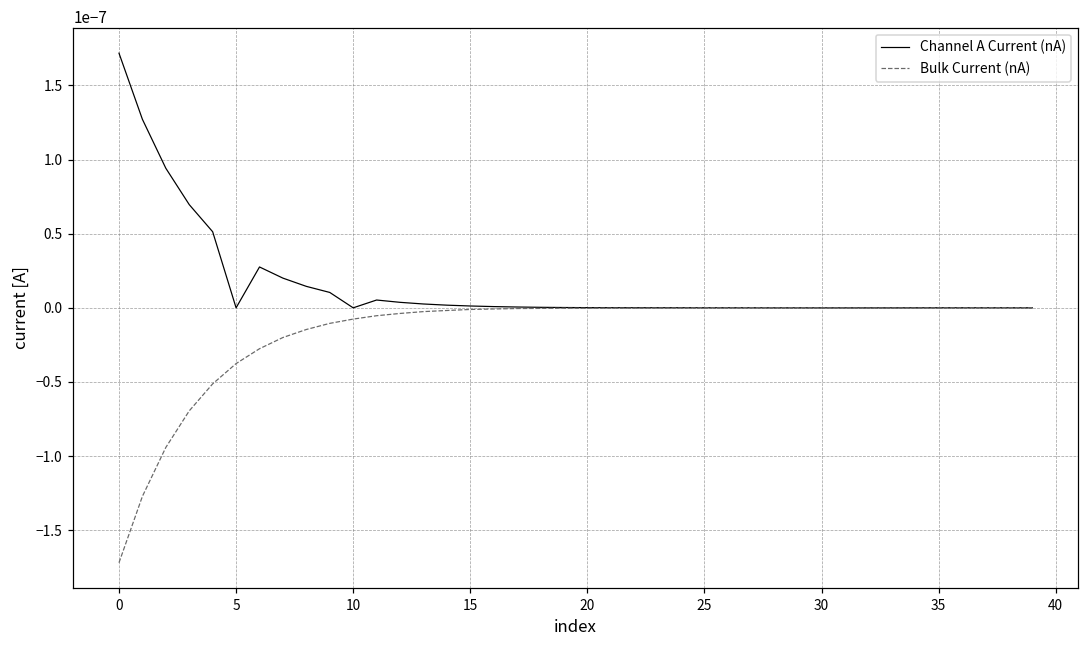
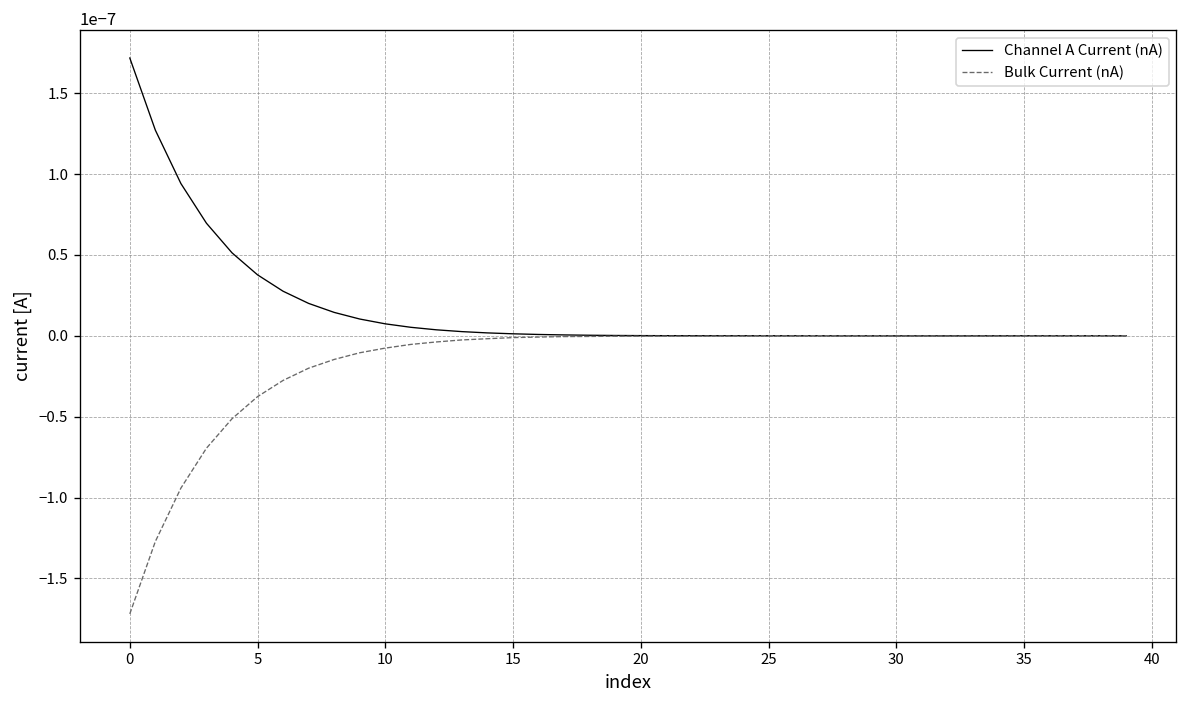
Channel A Current (nA), 5: 0.00000000 -> 0.00000004
Channel A Current (nA), 10: 0.00000000 -> 0.00000001
